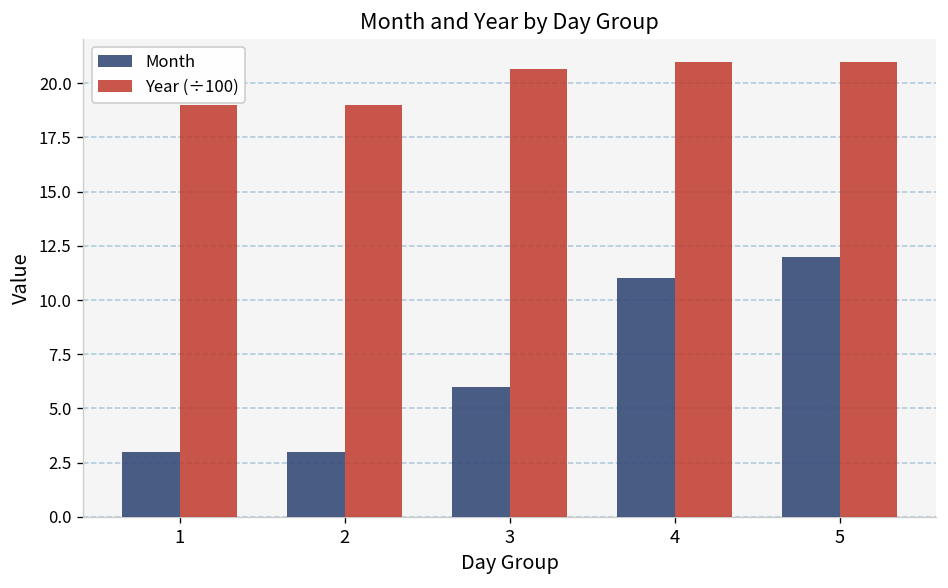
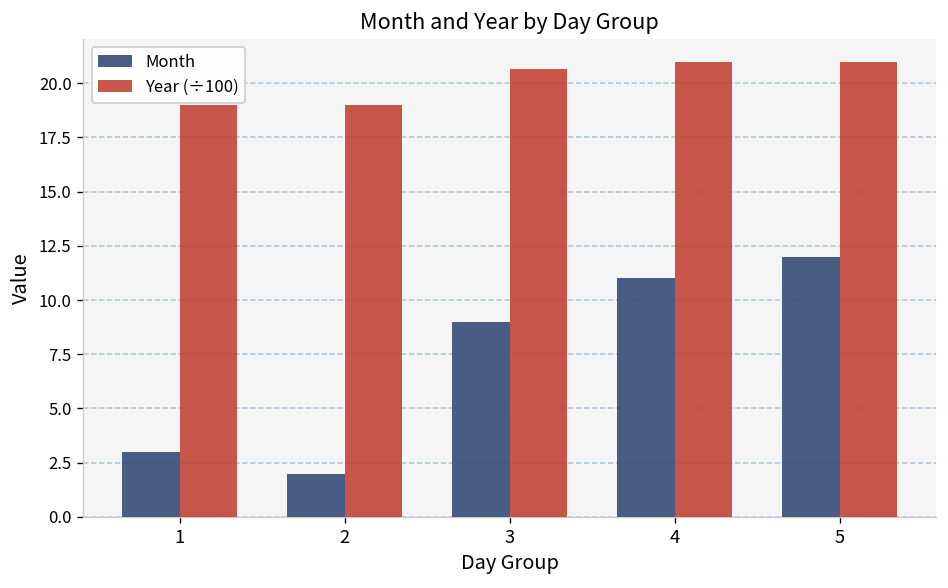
Month, 2: 3 -> 2
Month, 3: 6 -> 9
